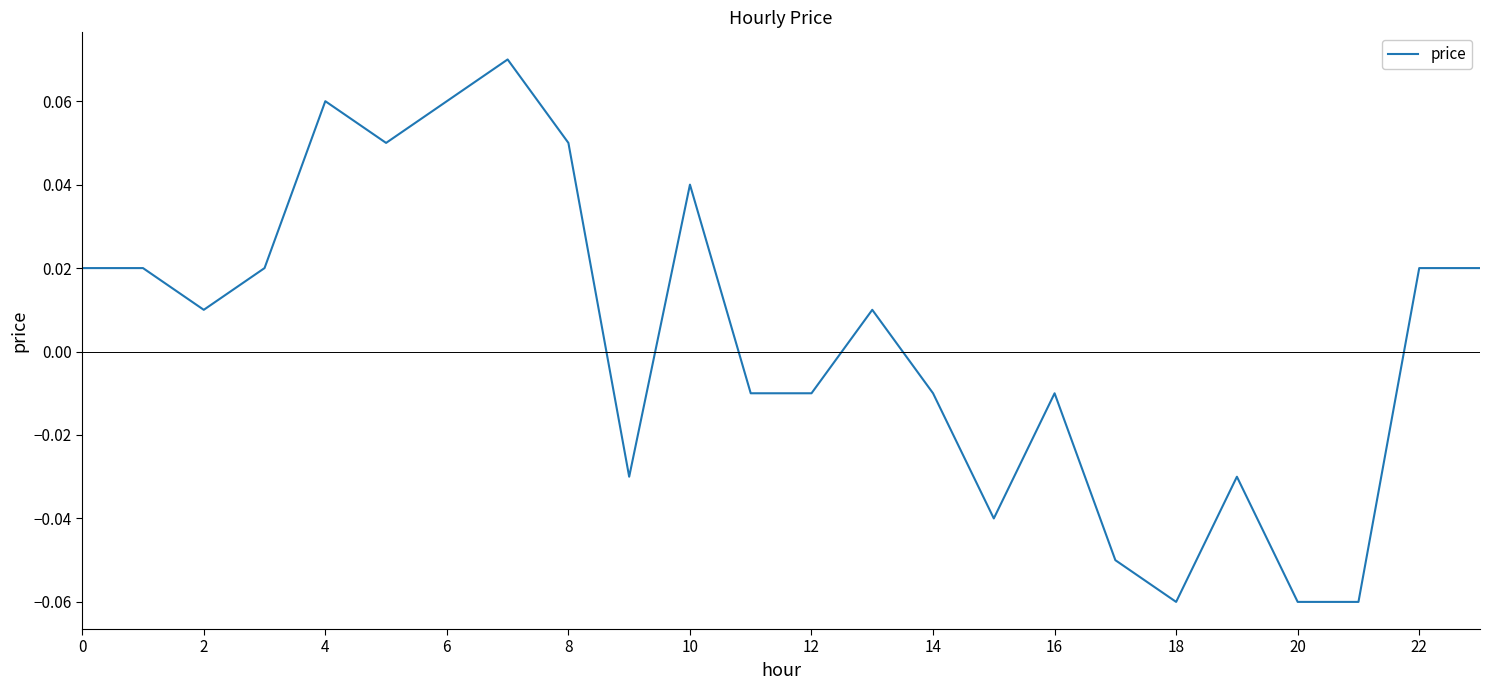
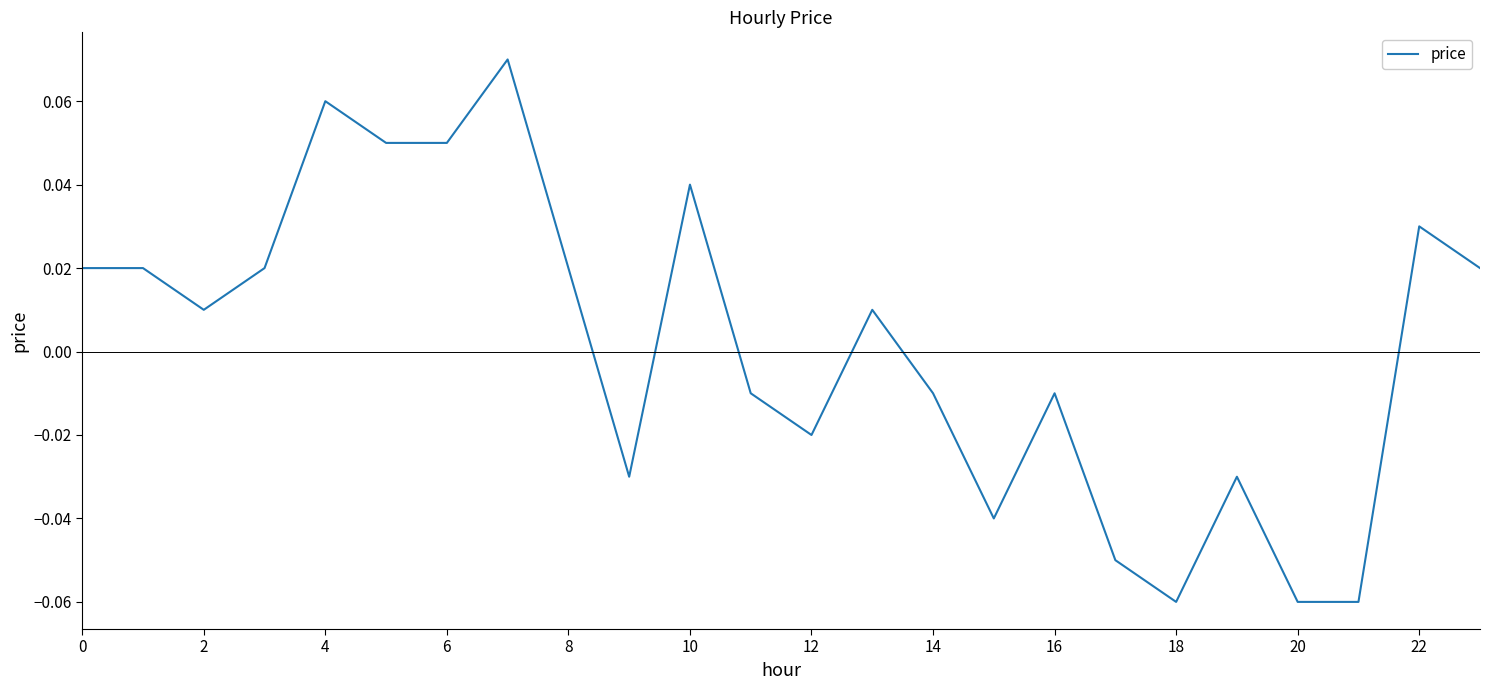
6: 0.06 -> 0.05
8: 0.05 -> 0.02
12: -0.01 -> -0.02
22: 0.02 -> 0.03
